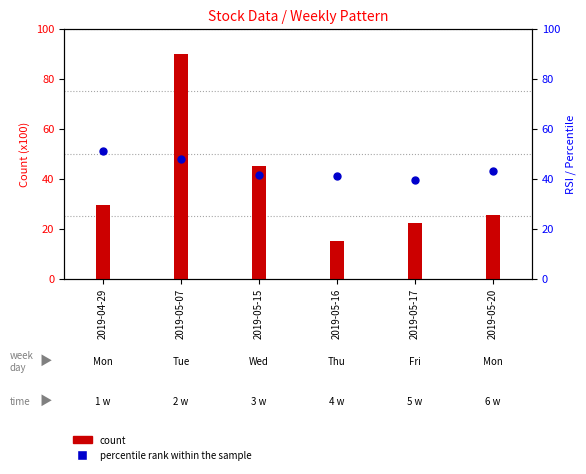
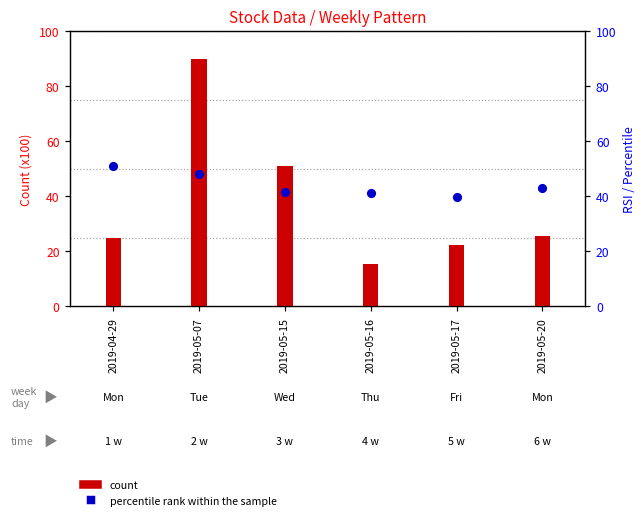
count, 2019-04-29: 29 -> 25
count, 2019-05-15: 45 -> 51
